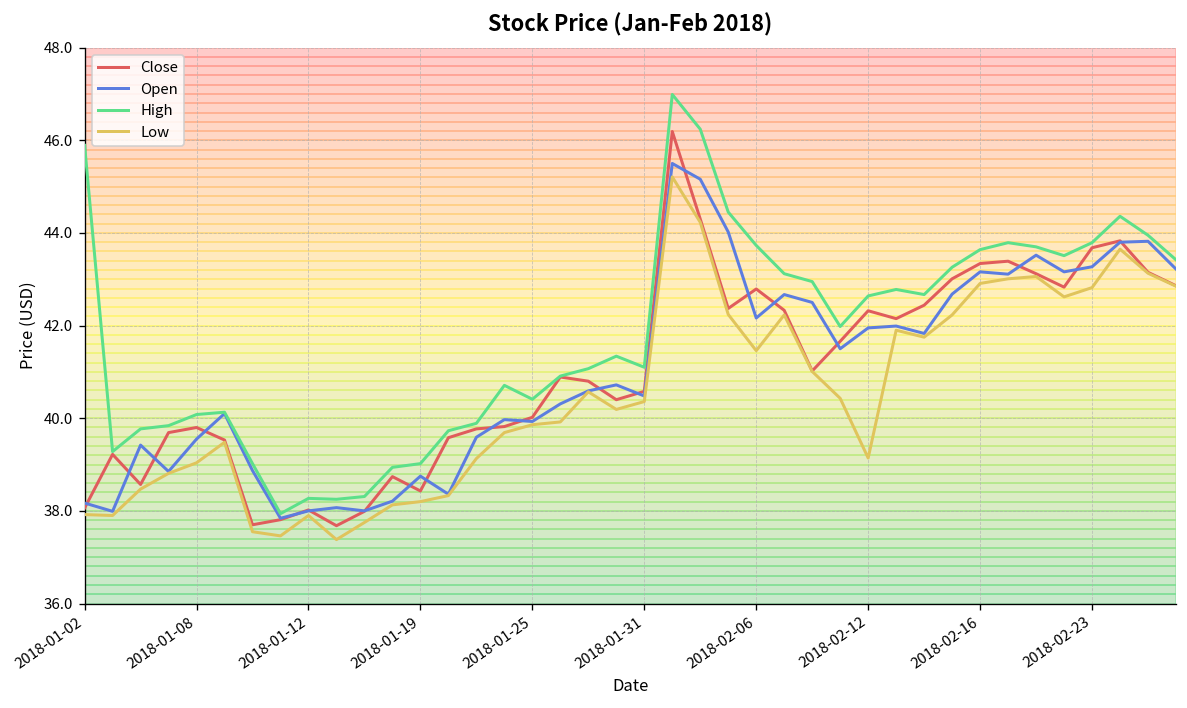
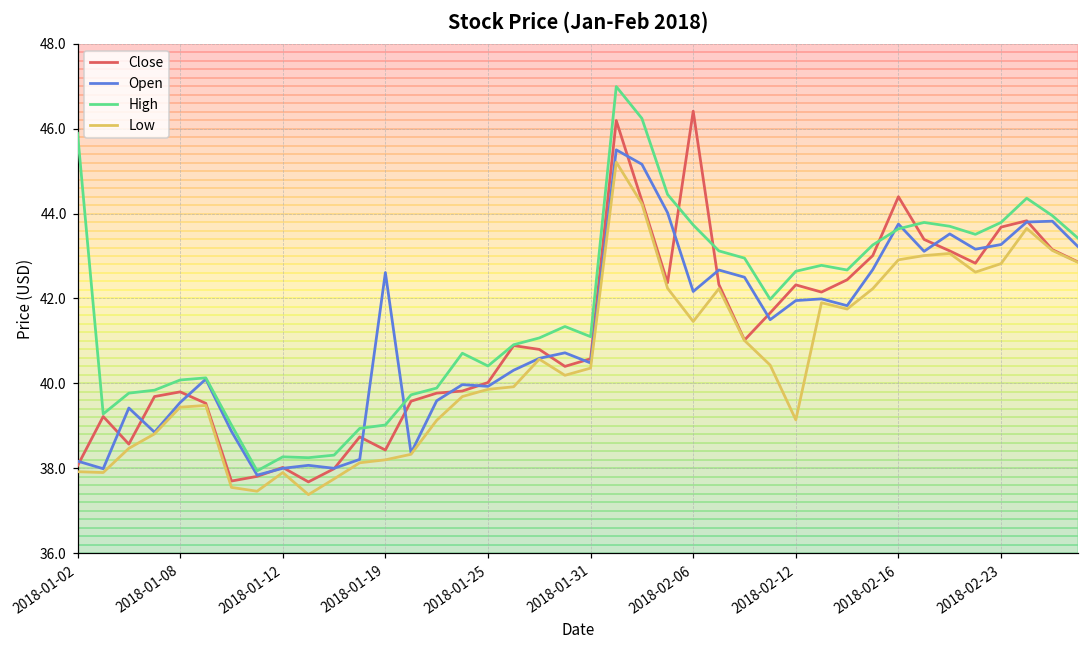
Low, 2018-01-08: 39.0 -> 39.4
Open, 2018-01-19: 38.8 -> 42.6
Close, 2018-02-06: 42.8 -> 46.4
Close, 2018-02-16: 43.3 -> 44.4
Open, 2018-02-16: 43.2 -> 43.8
